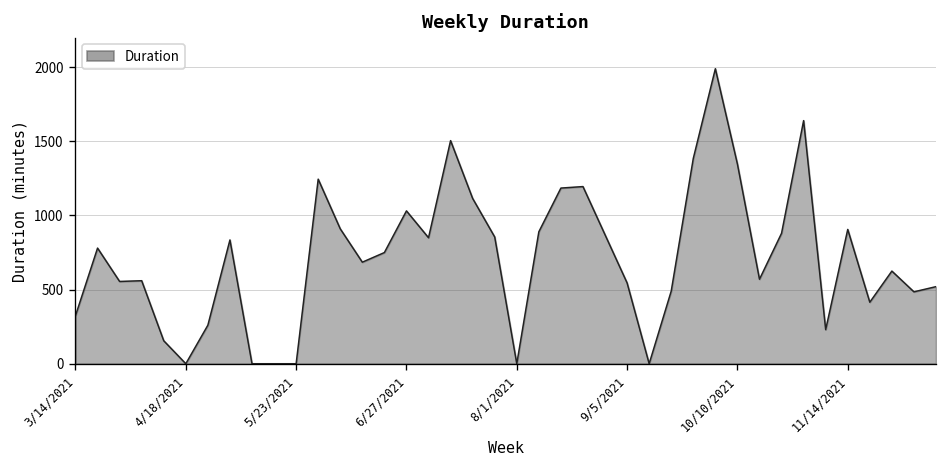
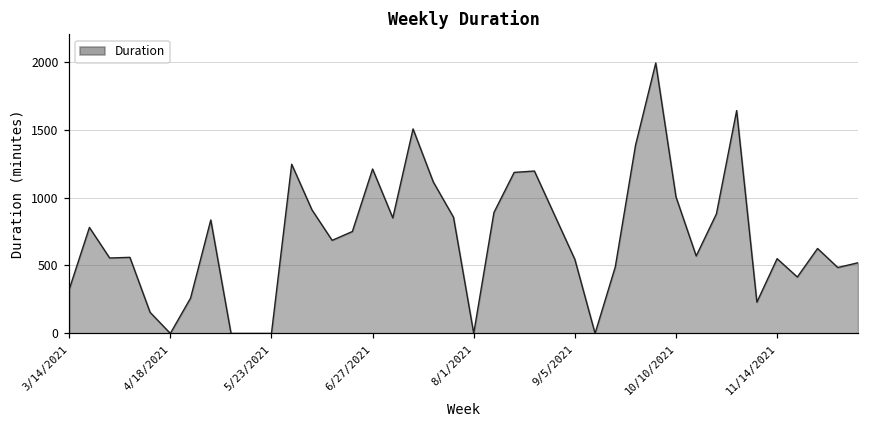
6/27/2021: 1030 -> 1210
10/10/2021: 1350 -> 1010
11/14/2021: 910 -> 550
